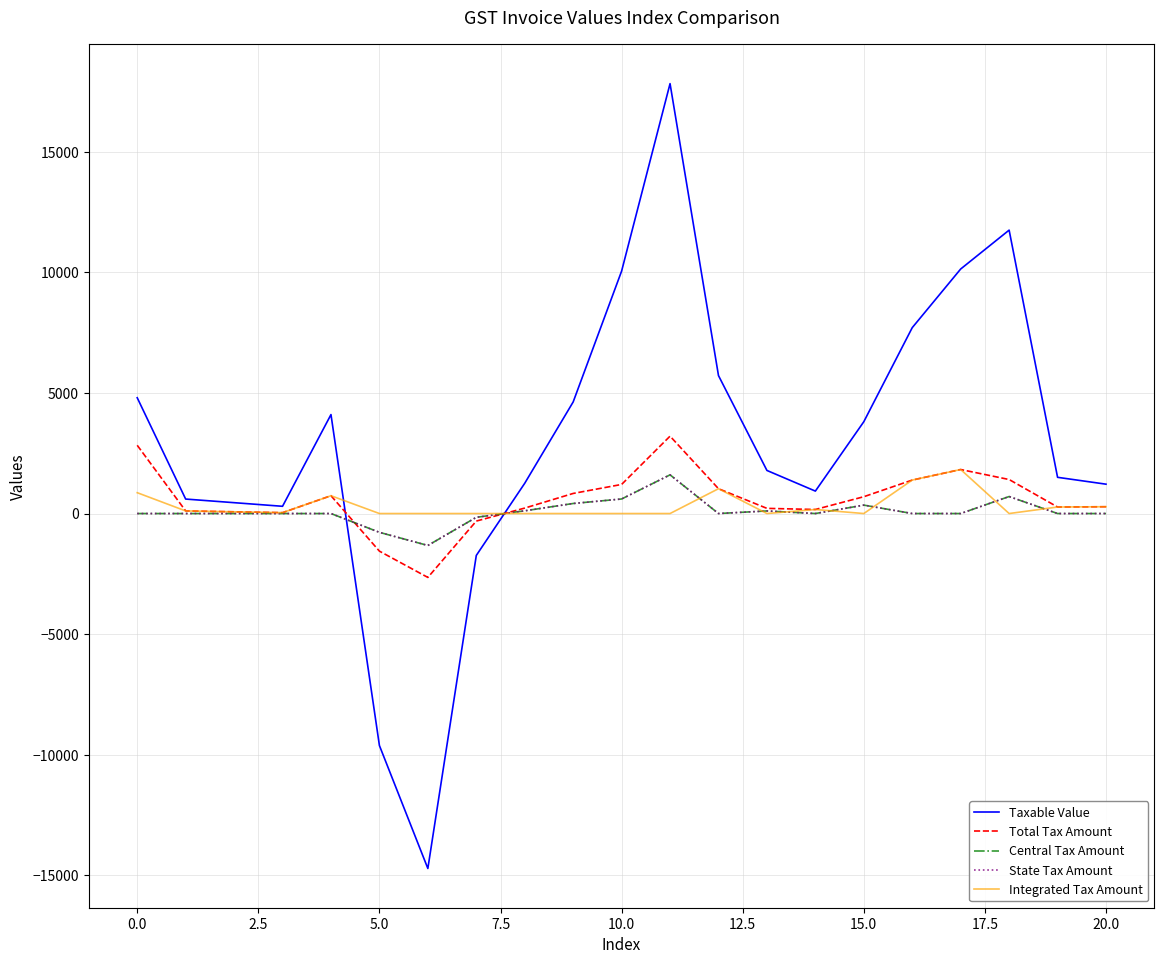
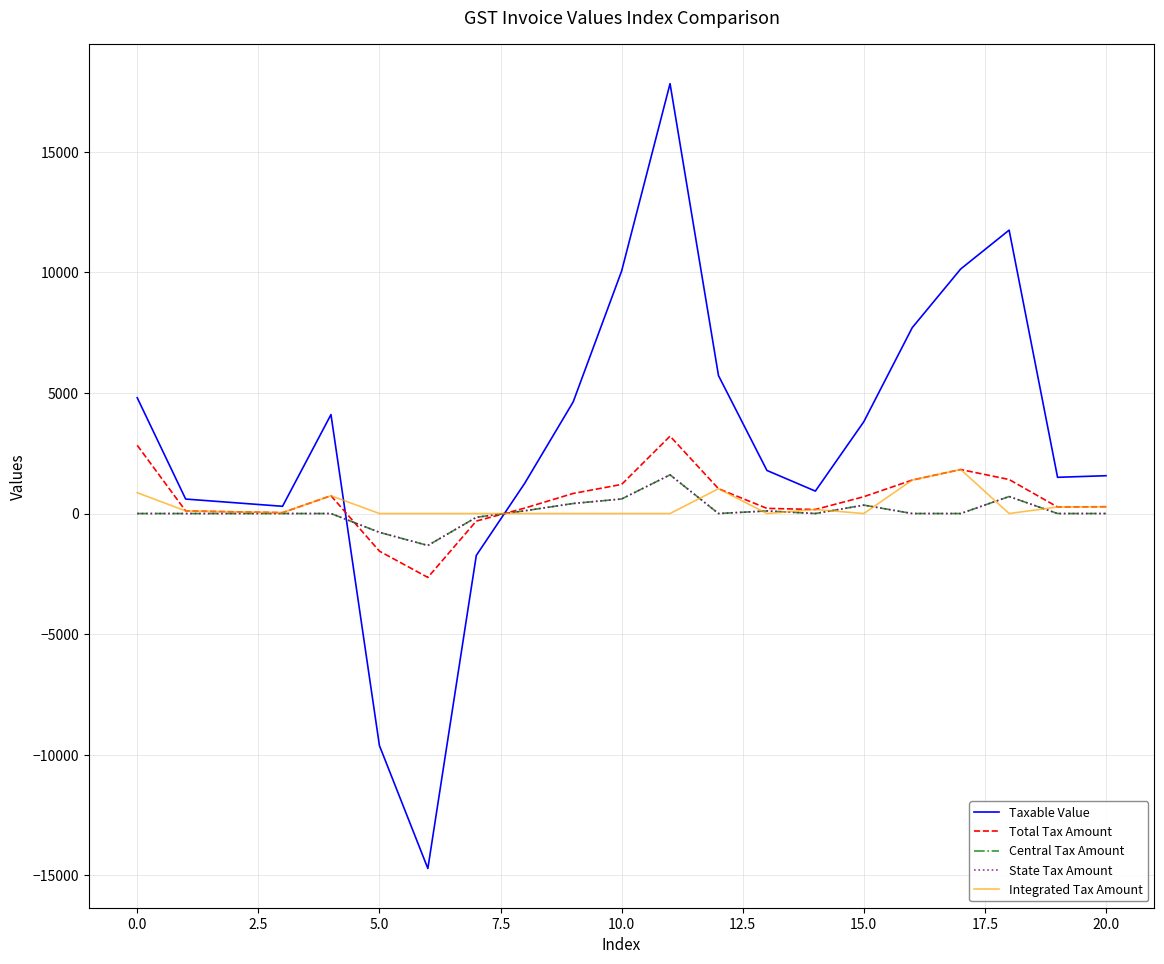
Taxable Value, 20.0: 1200 -> 1600
